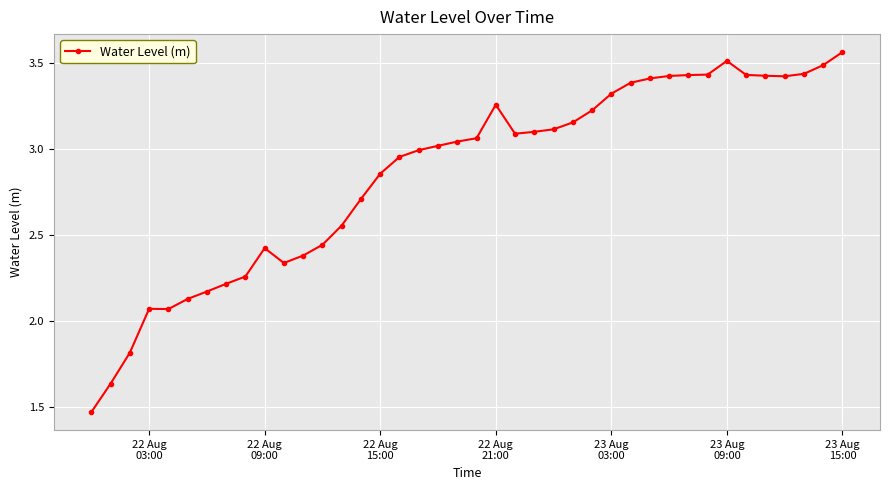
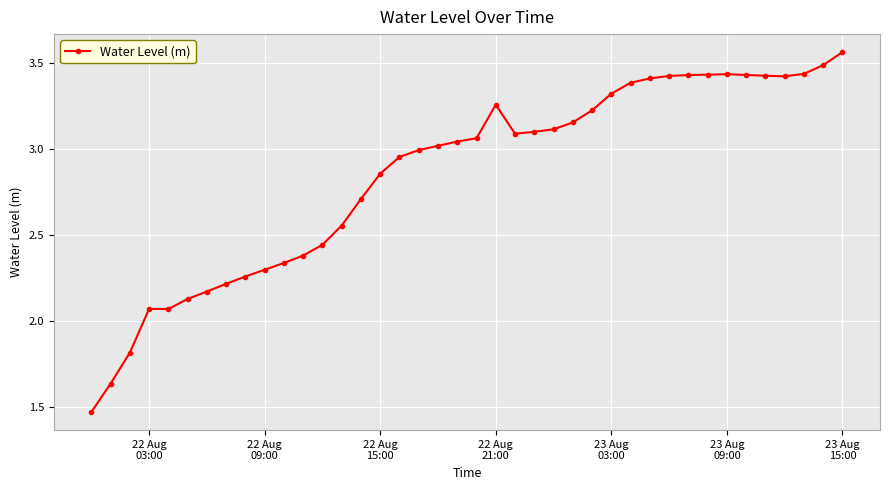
22 Aug 09:00: 2.42 -> 2.30
23 Aug 09:00: 3.51 -> 3.43
